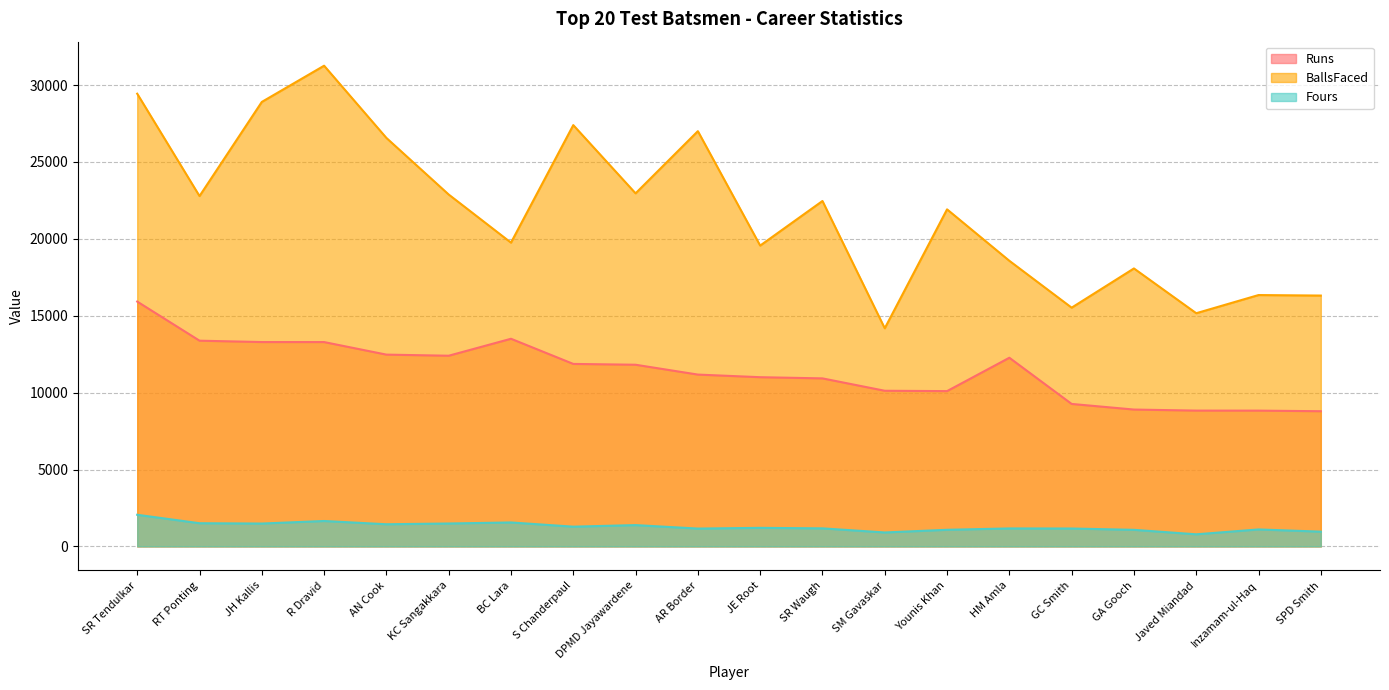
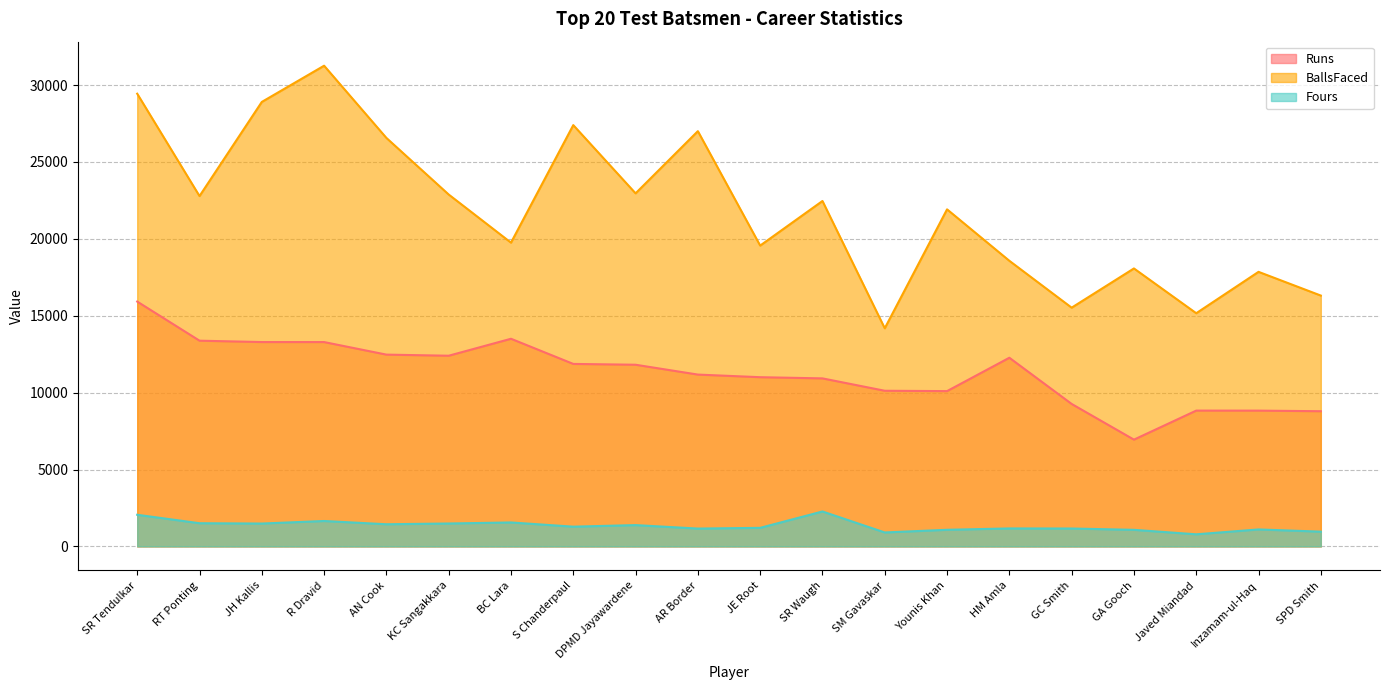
Fours, SR Waugh: 1200 -> 2300
Runs, GA Gooch: 8900 -> 6900
BallsFaced, Inzamam-ul-Haq: 16300 -> 17900
